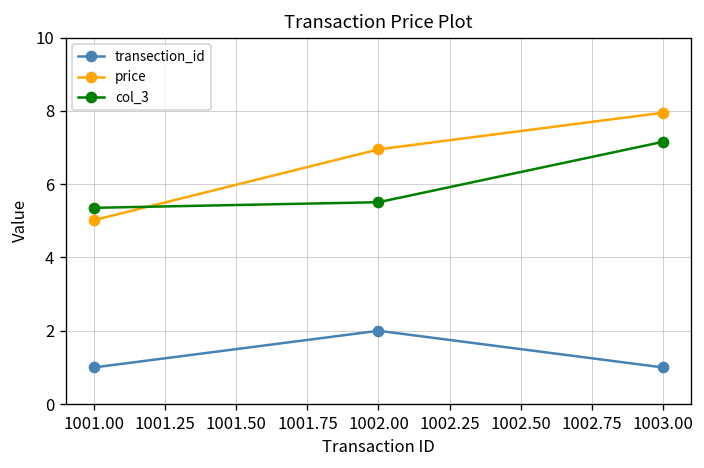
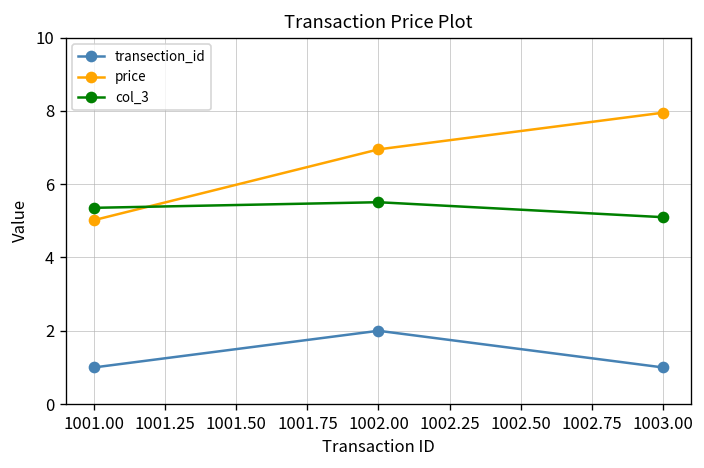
col_3, 1003.00: 7.2 -> 5.1
